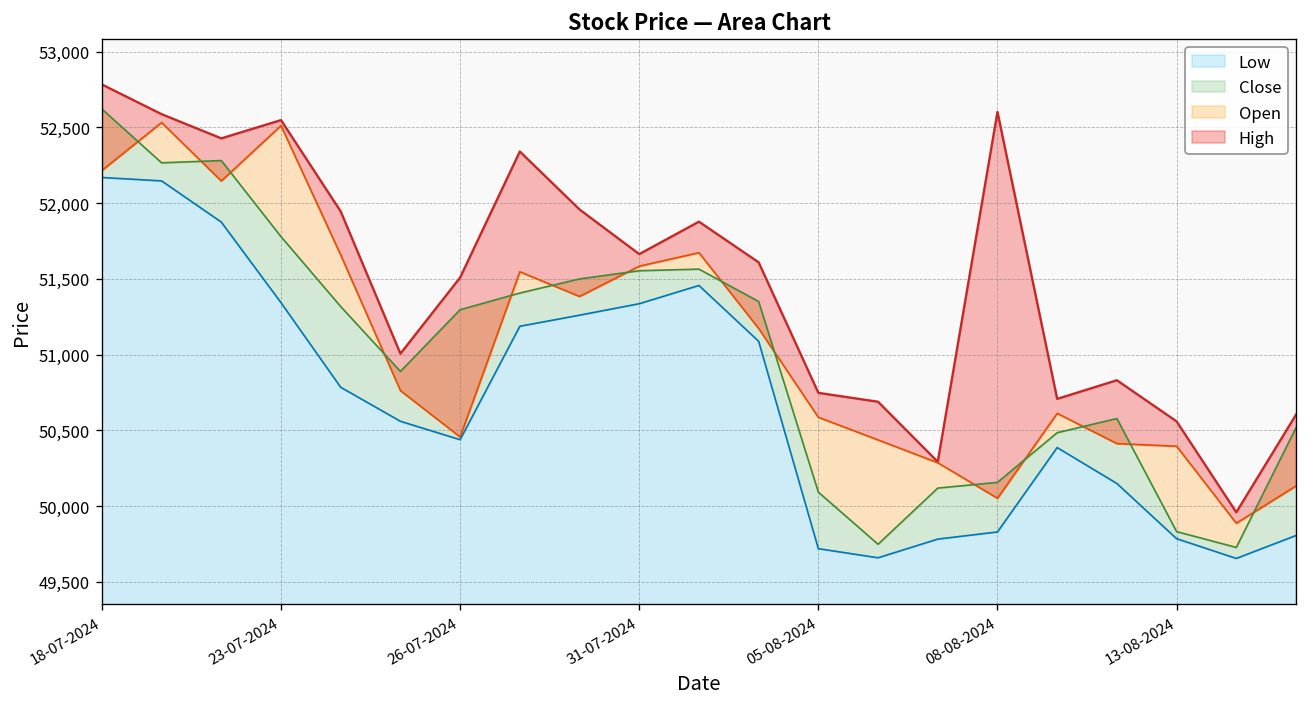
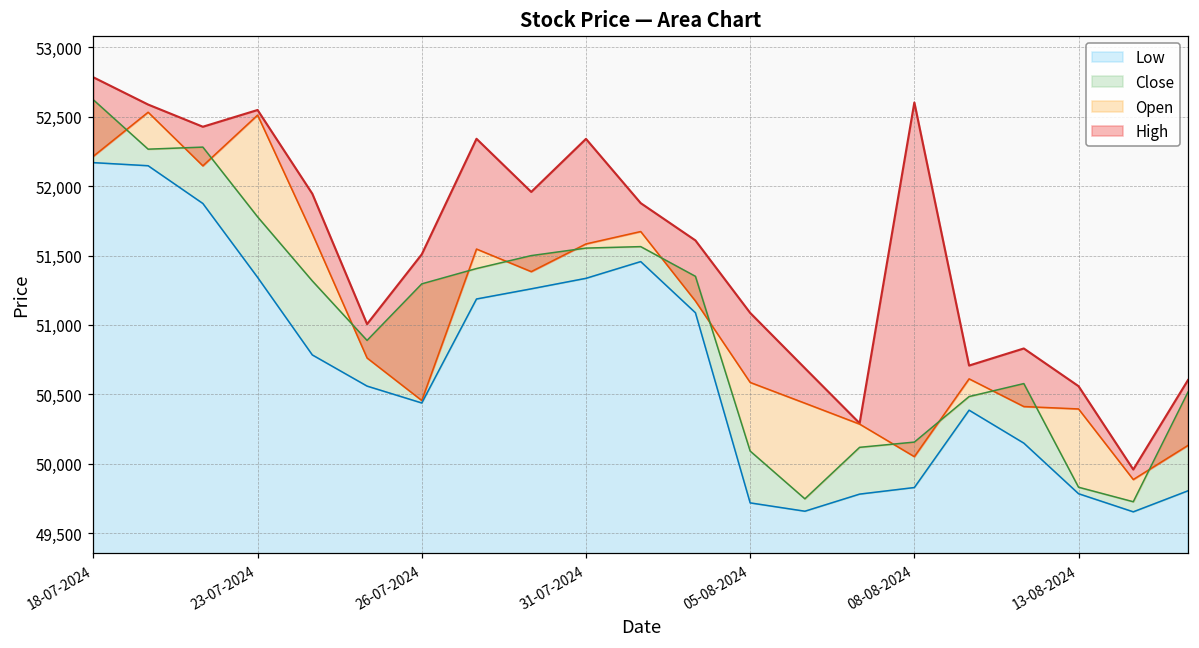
High, 31-07-2024: 51,660 -> 52,340
High, 05-08-2024: 50,750 -> 51,090
